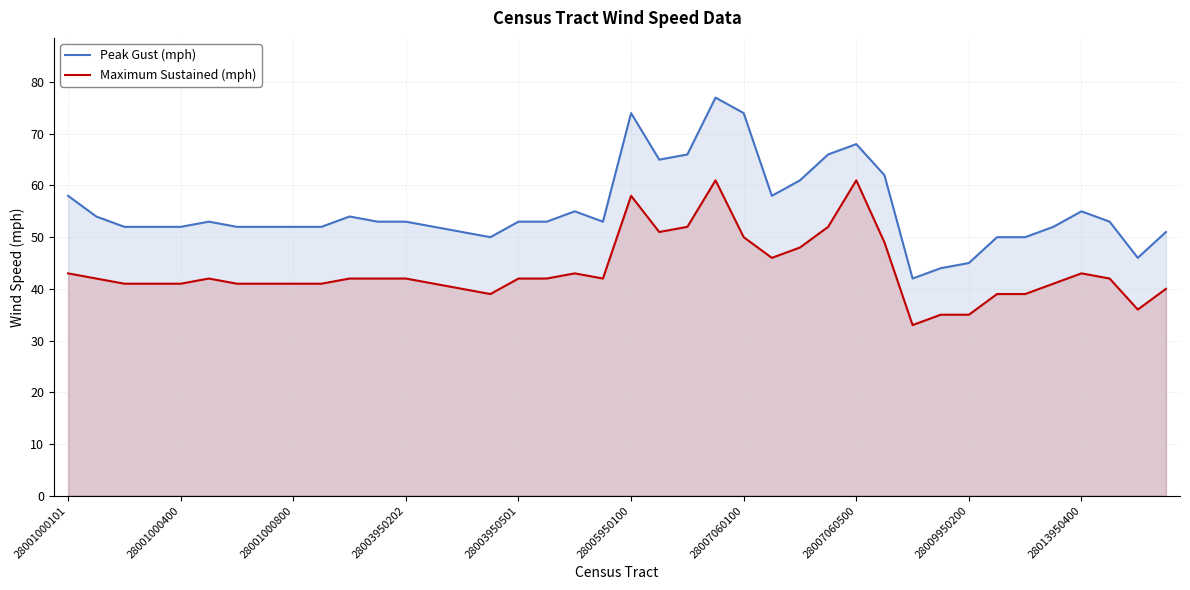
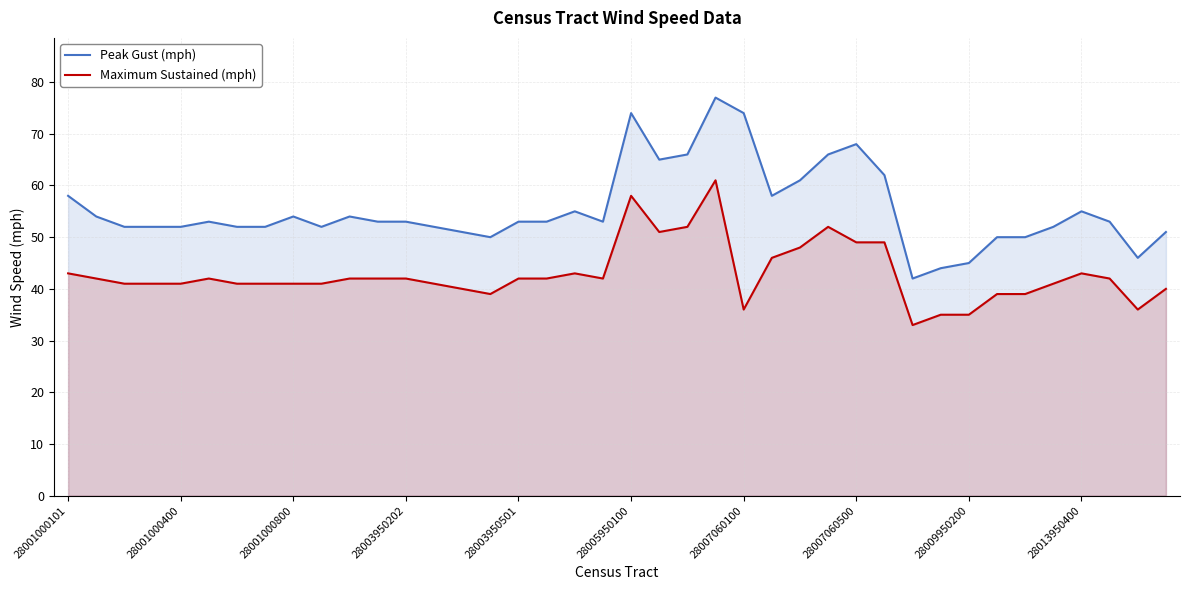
Peak Gust (mph), 28001000800: 52 -> 54
Maximum Sustained (mph), 28007060100: 50 -> 36
Maximum Sustained (mph), 28007060500: 61 -> 49
